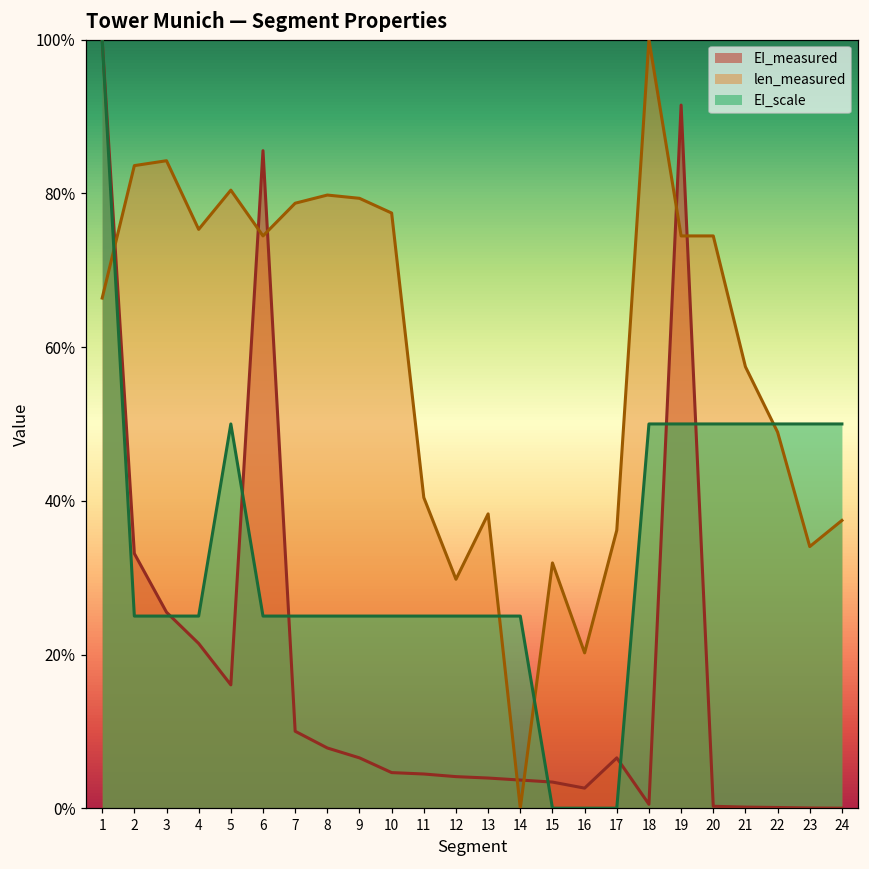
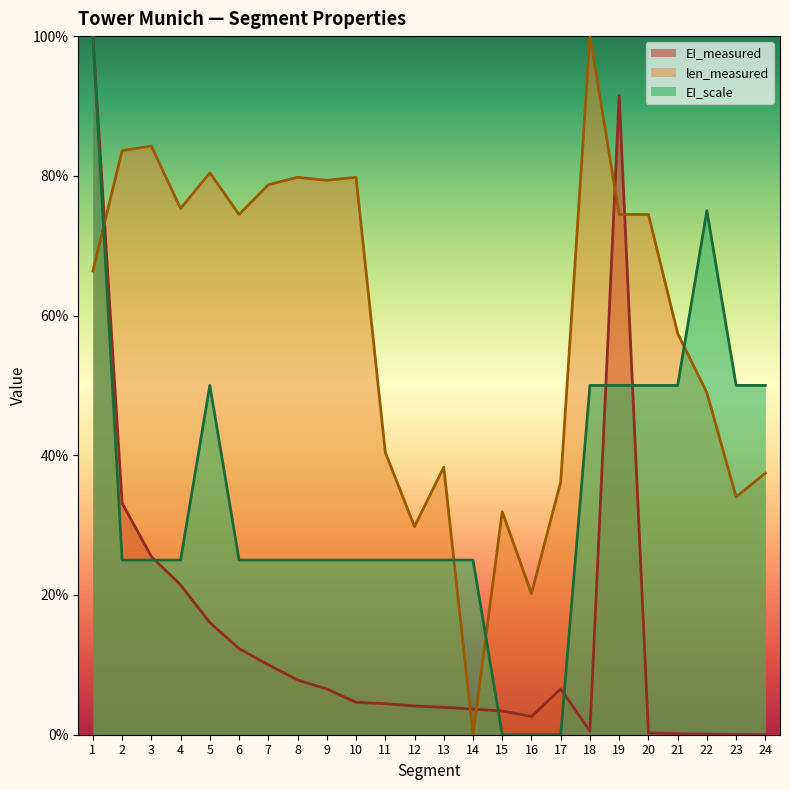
EI_measured, 6: 86% -> 12%
len_measured, 10: 77% -> 80%
EI_scale, 22: 50% -> 75%
